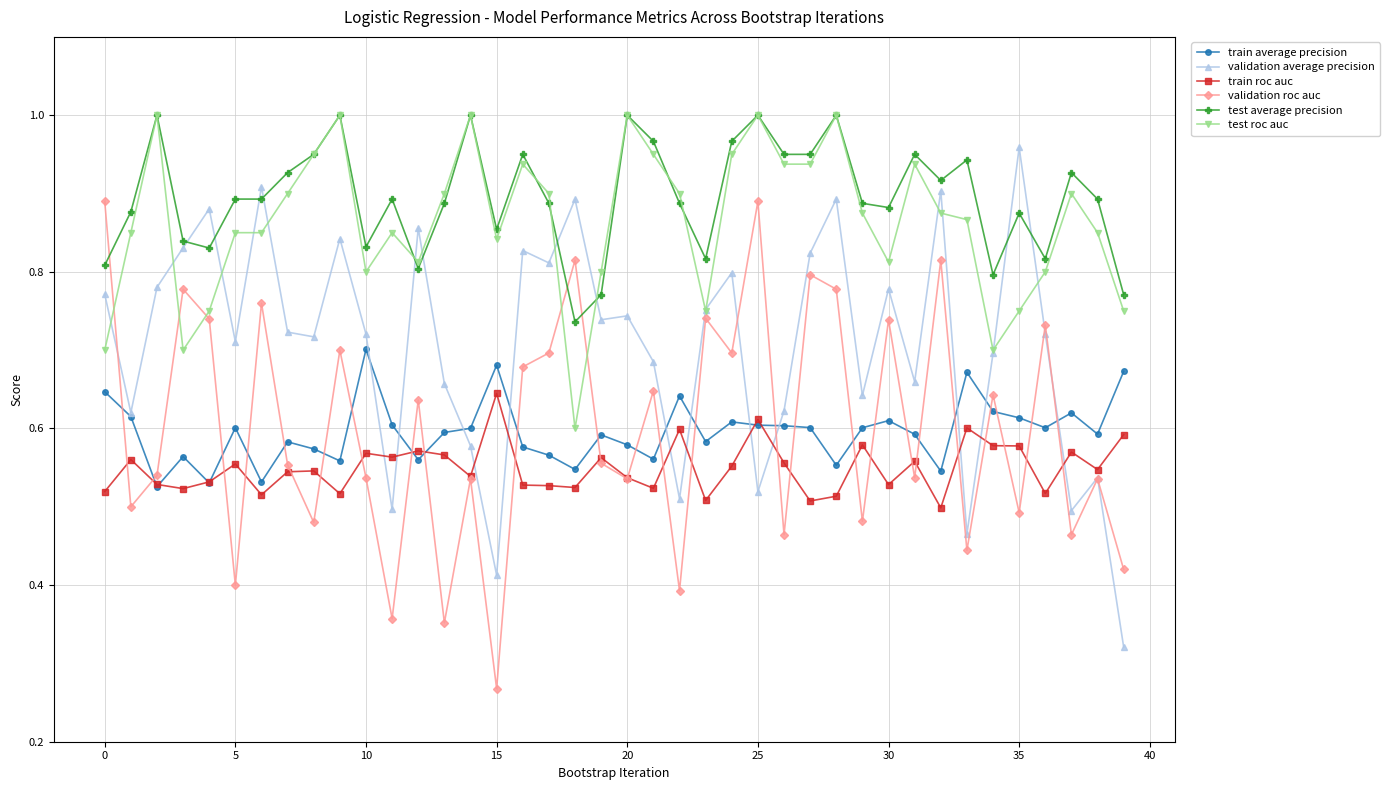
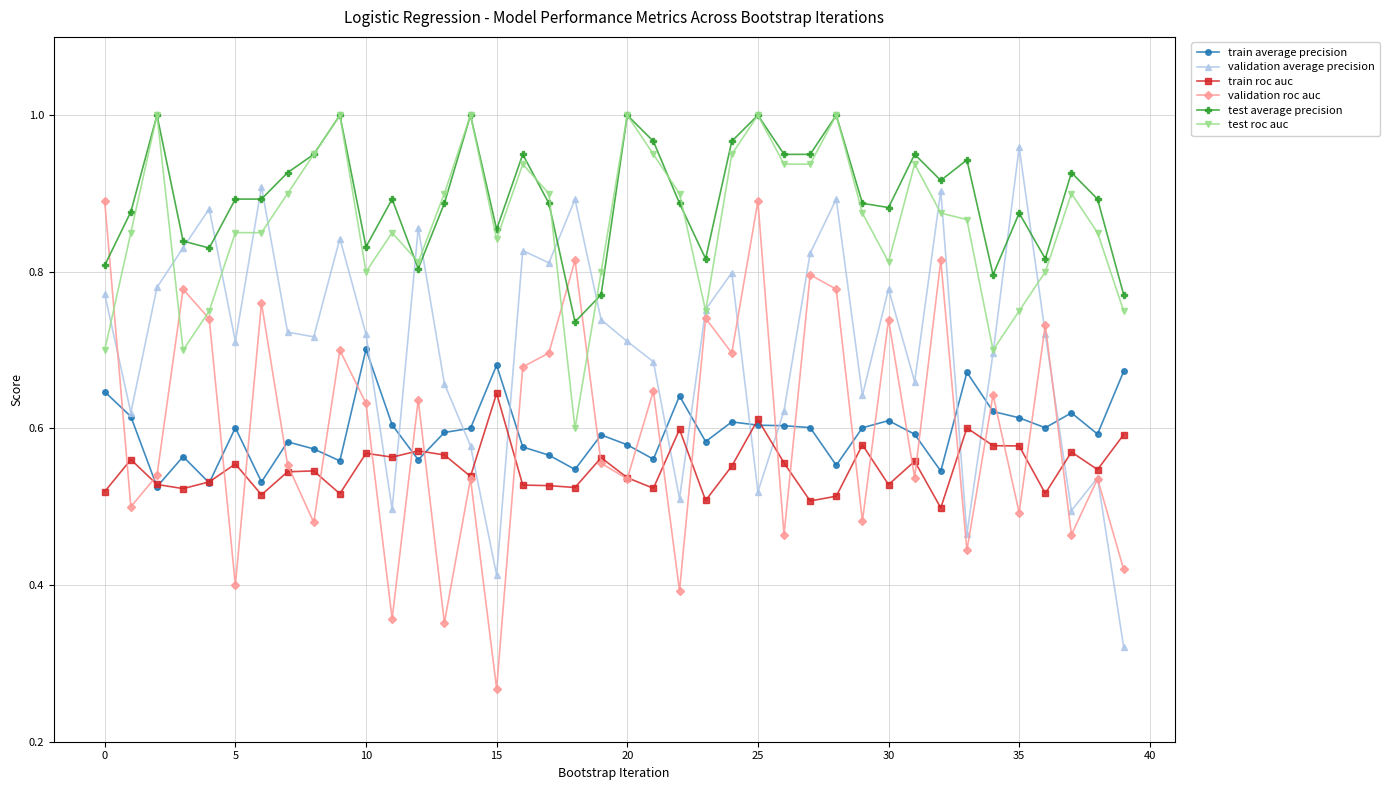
validation roc auc, 10: 0.54 -> 0.63
validation average precision, 20: 0.74 -> 0.71
